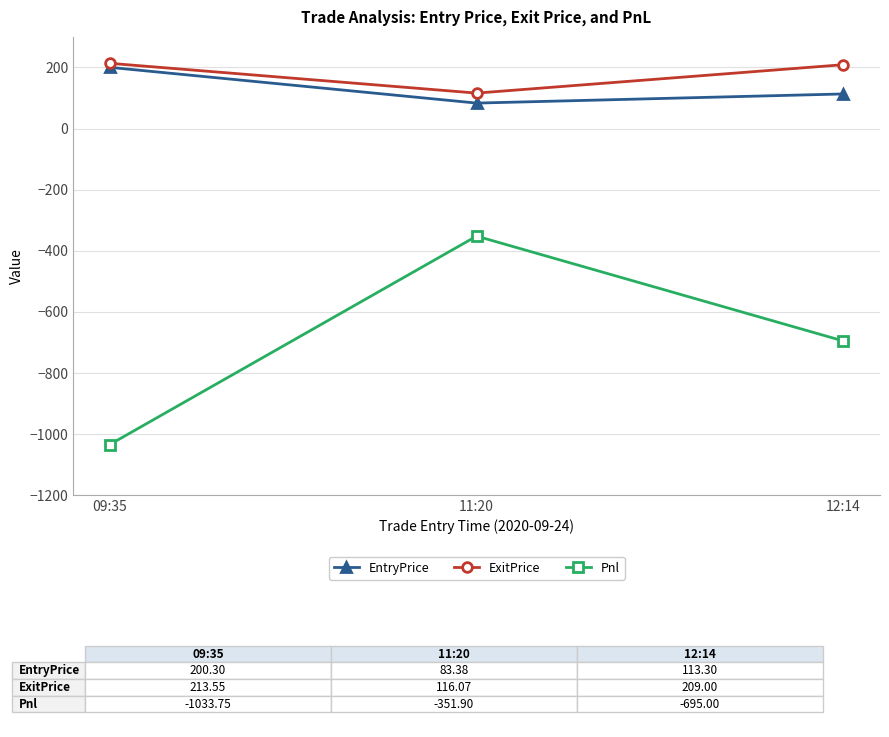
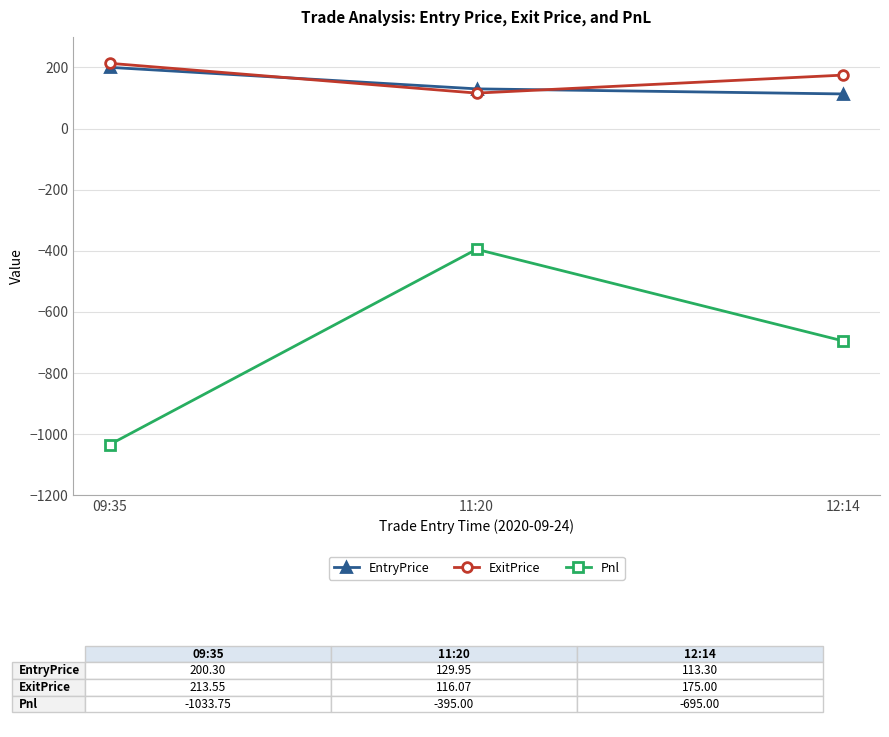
EntryPrice, 11:20: 83.38 -> 129.95
Pnl, 11:20: -351.90 -> -395.00
ExitPrice, 12:14: 209.00 -> 175.00
